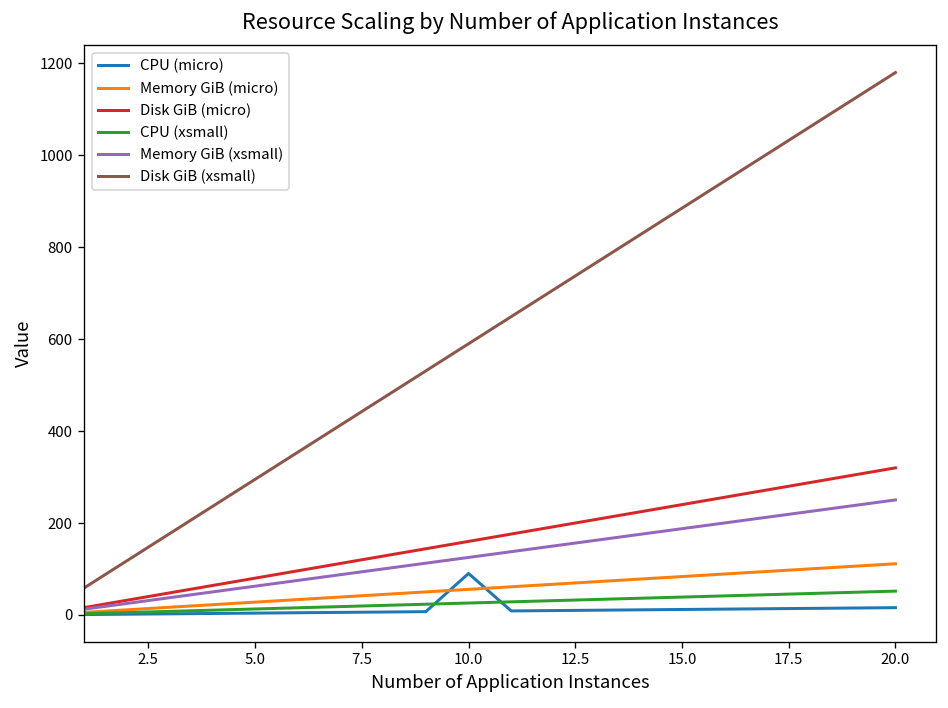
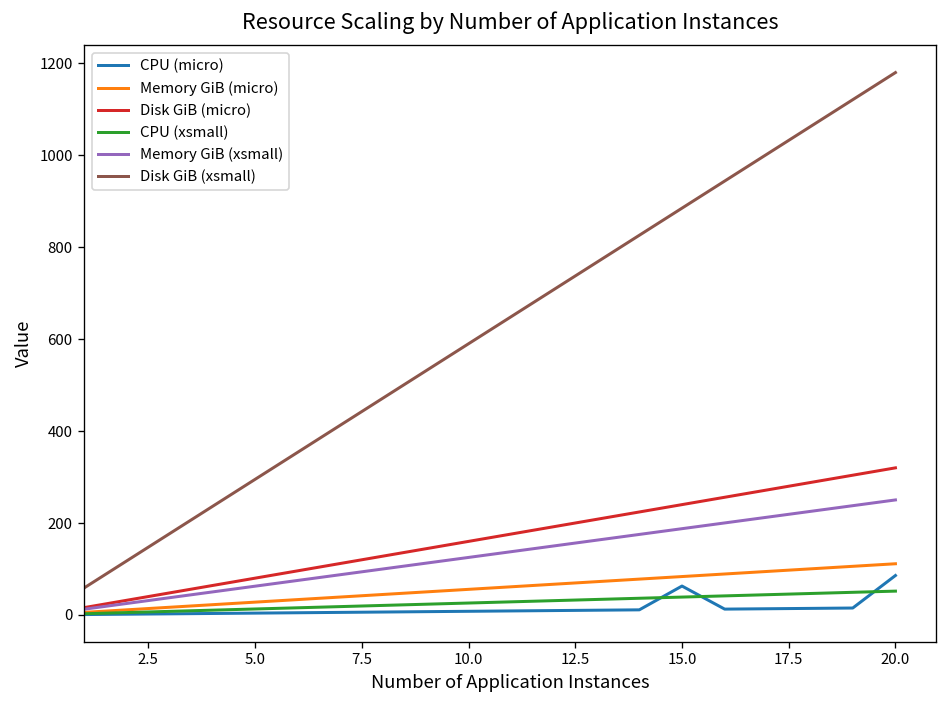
CPU (micro), 10.0: 90 -> 10
CPU (micro), 15.0: 10 -> 60
CPU (micro), 20.0: 20 -> 90
